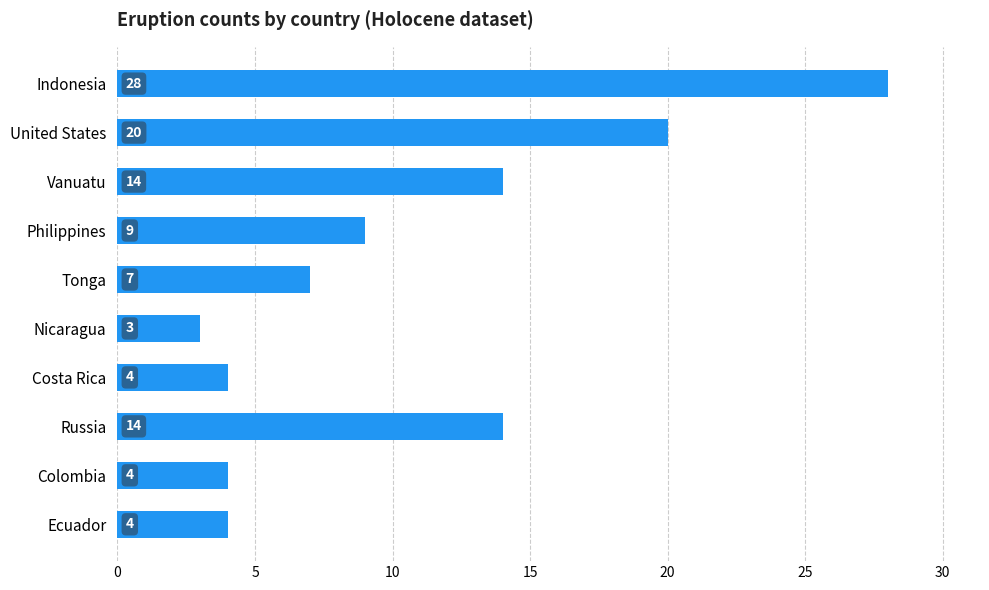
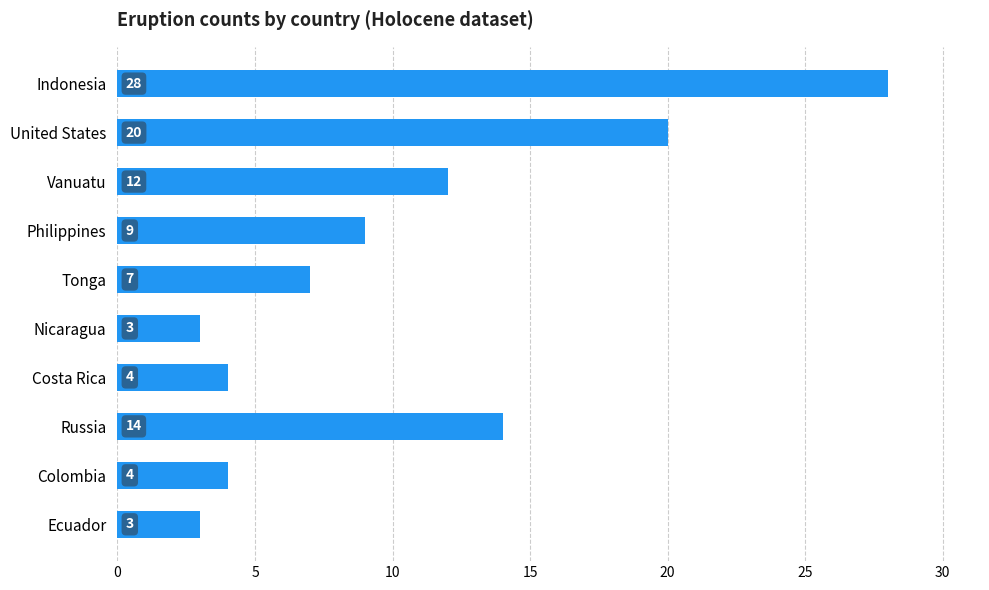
Vanuatu: 14 -> 12
Ecuador: 4 -> 3
